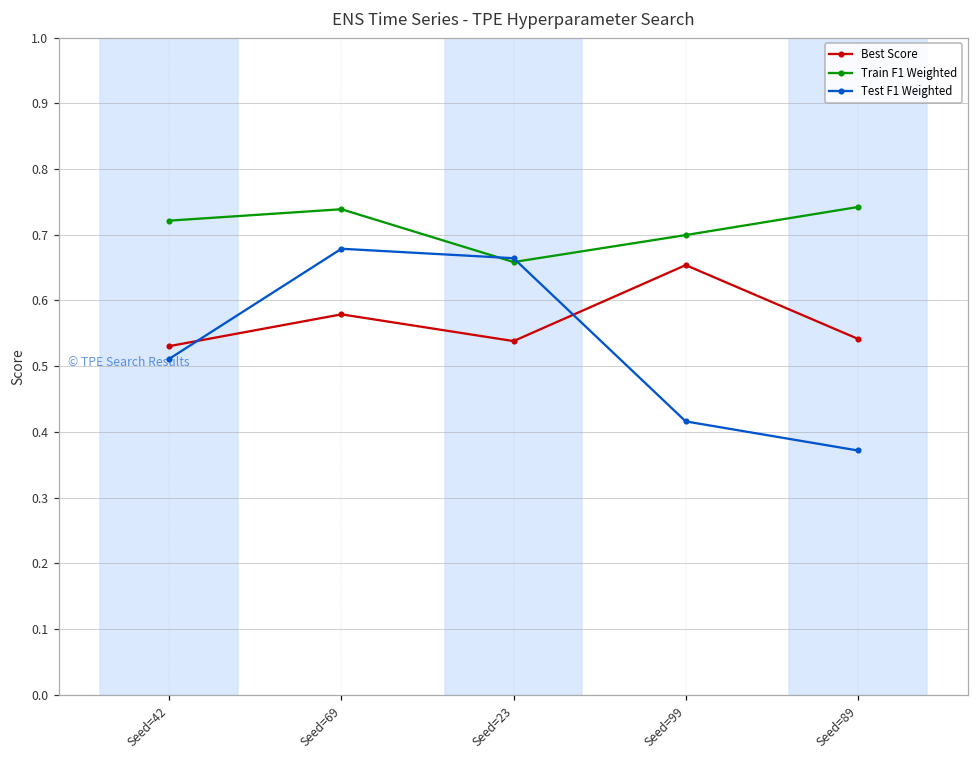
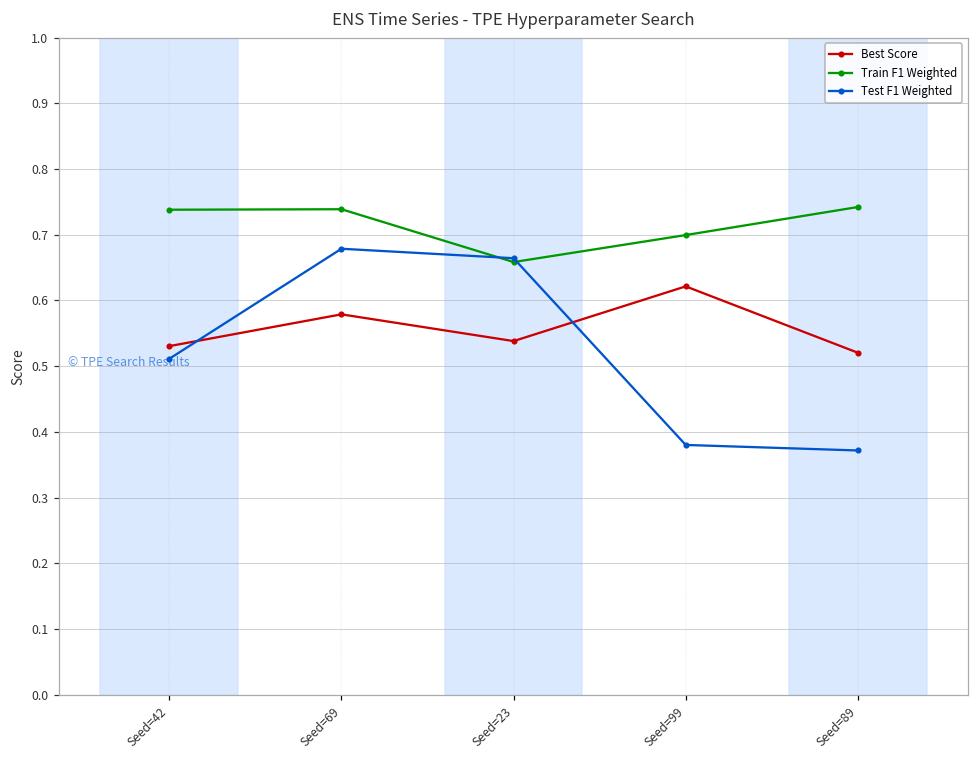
Train F1 Weighted, Seed=42: 0.72 -> 0.74
Best Score, Seed=99: 0.65 -> 0.62
Test F1 Weighted, Seed=99: 0.42 -> 0.38
Best Score, Seed=89: 0.54 -> 0.52
